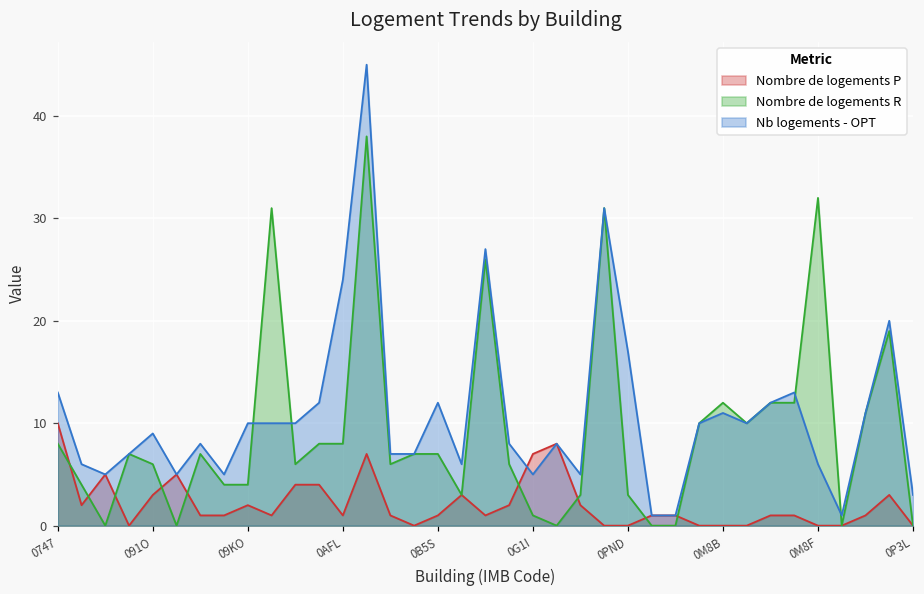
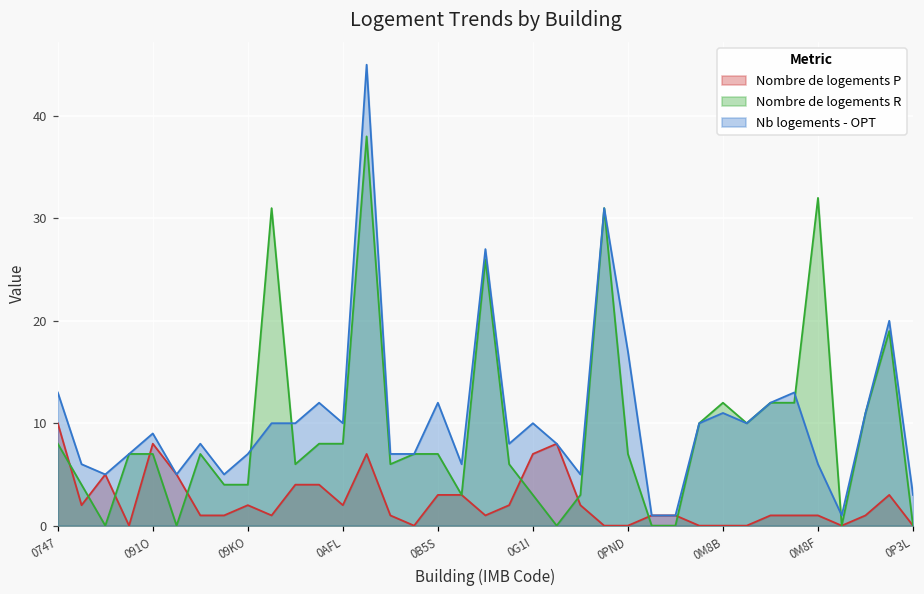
Nombre de logements P, 091O: 3 -> 8
Nombre de logements R, 091O: 6 -> 7
Nb logements - OPT, 09KO: 10 -> 7
Nombre de logements P, 0AFL: 1 -> 2
Nb logements - OPT, 0AFL: 24 -> 10
Nombre de logements P, 0B5S: 1 -> 3
Nombre de logements R, 0G1I: 1 -> 3
Nb logements - OPT, 0G1I: 5 -> 10
Nombre de logements R, 0PND: 3 -> 7
Nombre de logements P, 0M8F: 0 -> 1
